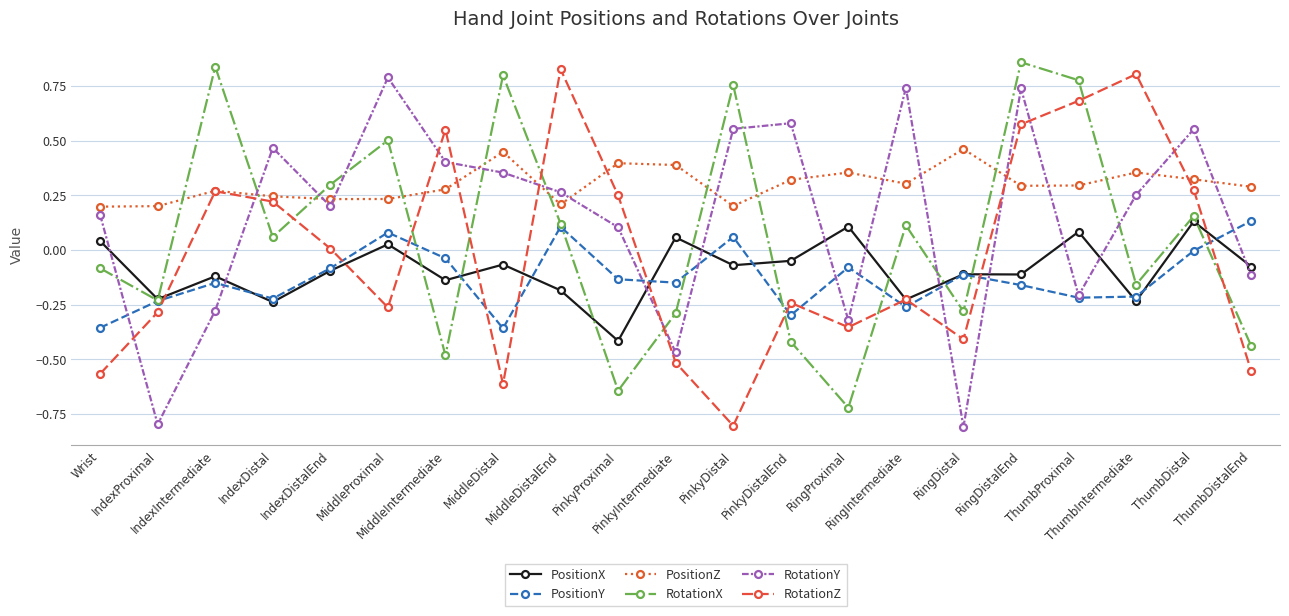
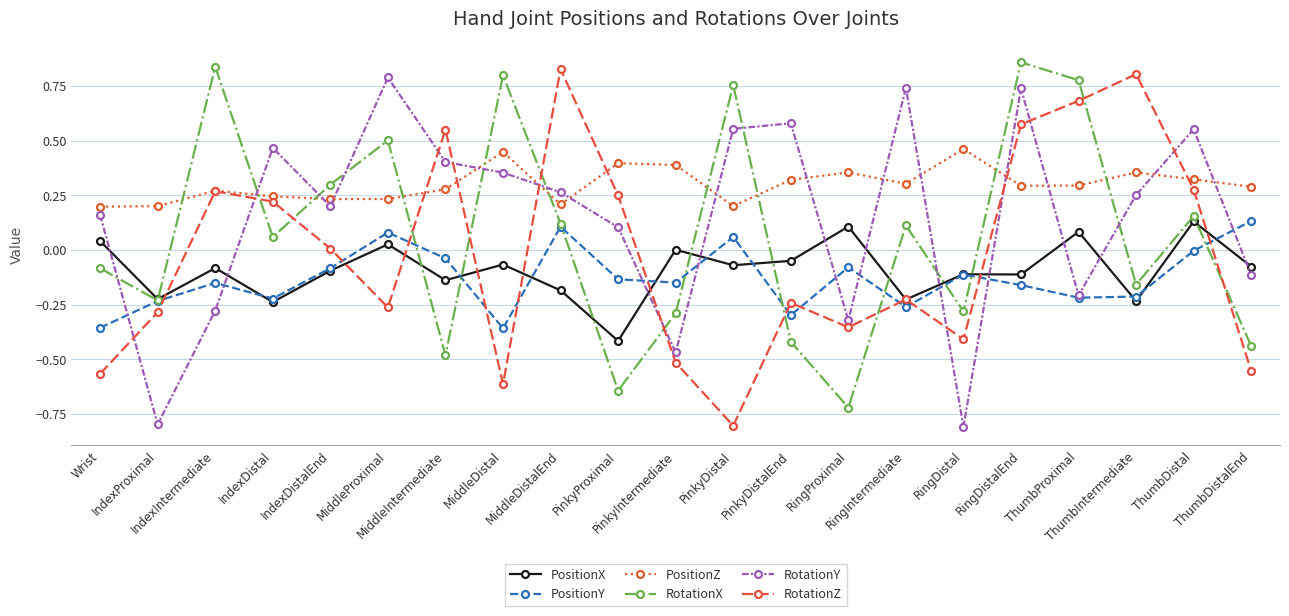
PositionX, IndexIntermediate: -0.12 -> -0.08
PositionX, PinkyIntermediate: 0.06 -> 0.00
